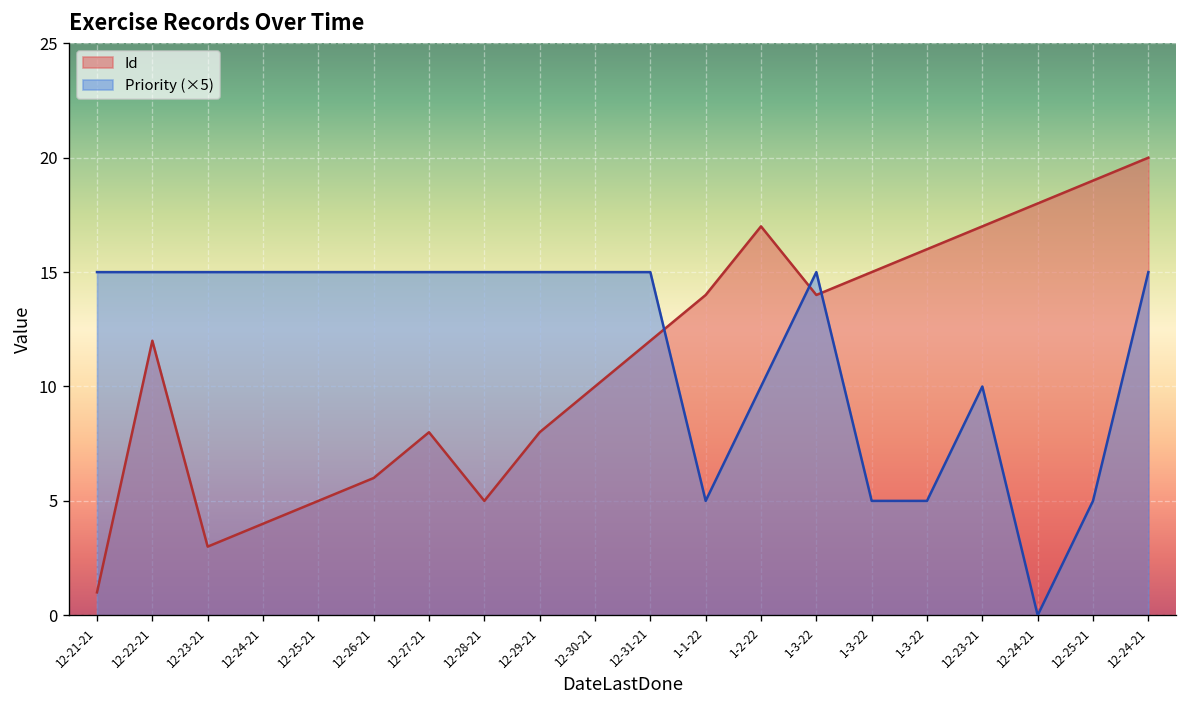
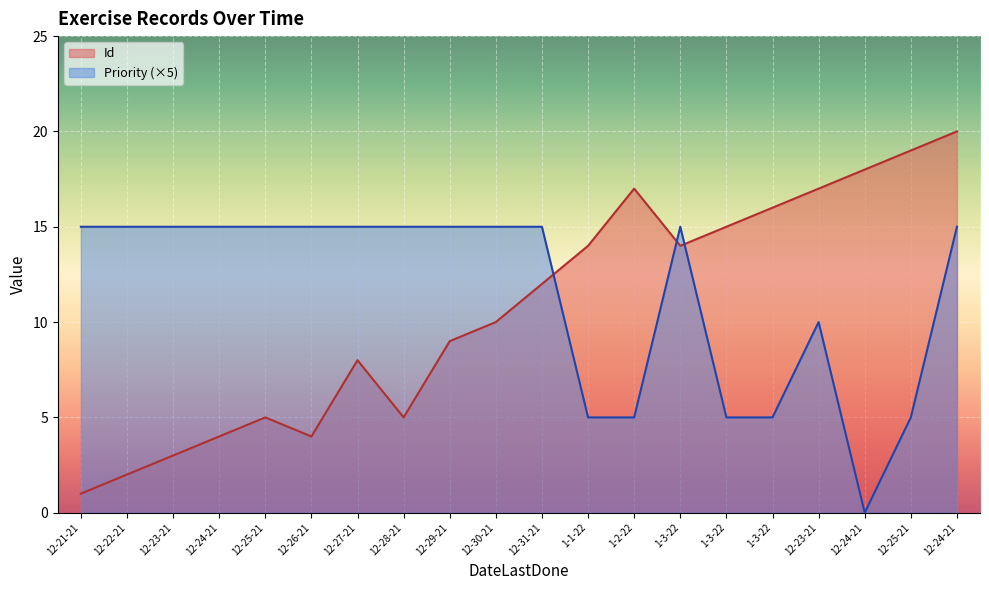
Id, 12-22-21: 12 -> 2
Id, 12-26-21: 6 -> 4
Id, 12-29-21: 8 -> 9
Priority (×5), 1-2-22: 10.0 -> 5.0
